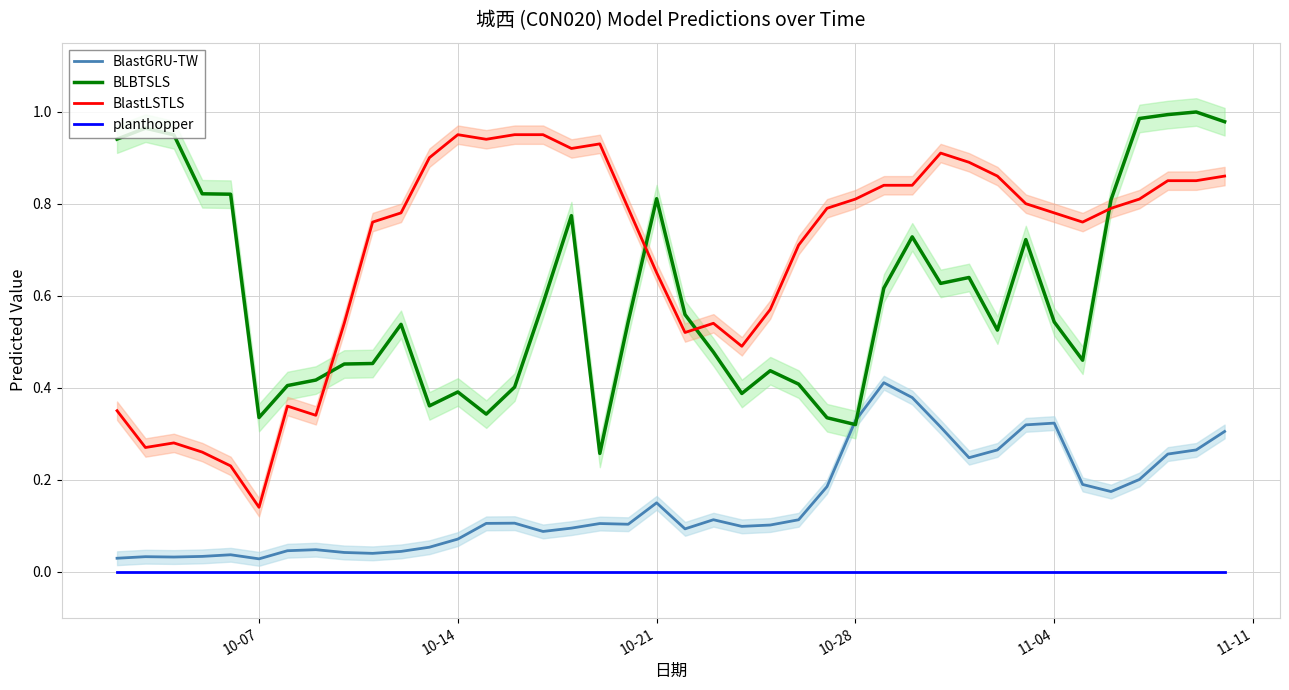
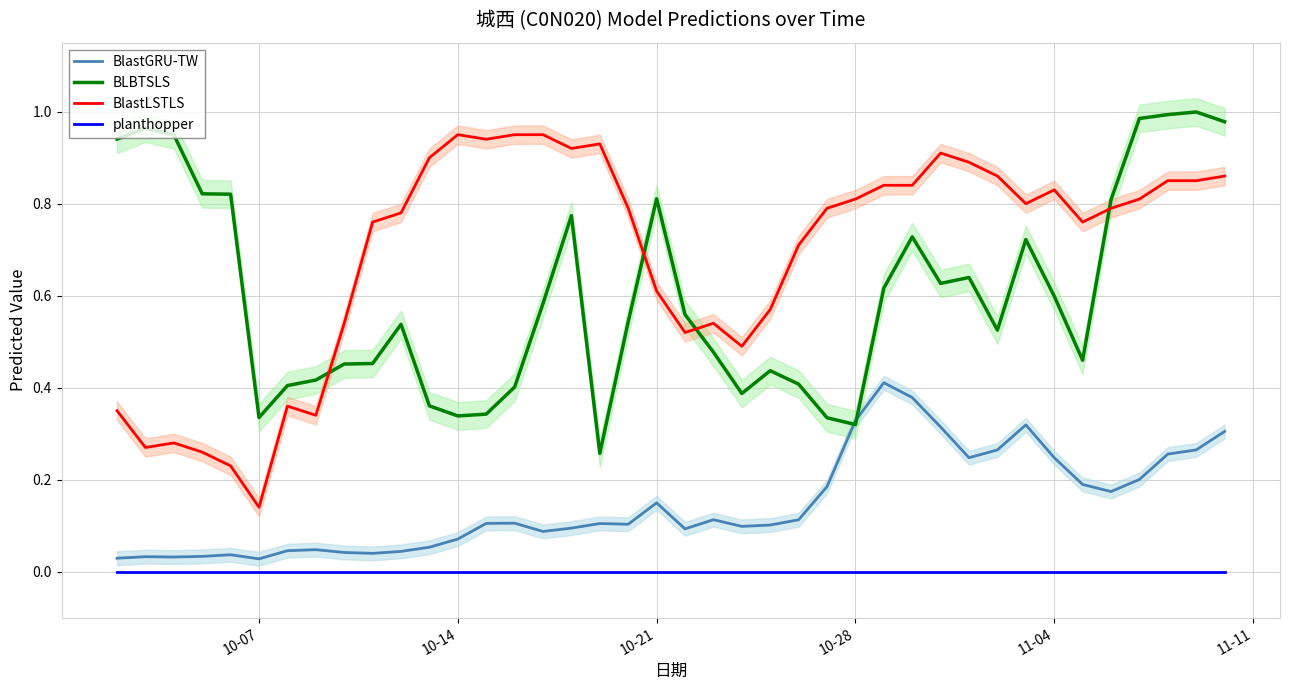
BLBTSLS, 10-14: 0.39 -> 0.34
BlastLSTLS, 10-21: 0.65 -> 0.61
BlastGRU-TW, 11-04: 0.32 -> 0.25
BLBTSLS, 11-04: 0.54 -> 0.60
BlastLSTLS, 11-04: 0.78 -> 0.83
